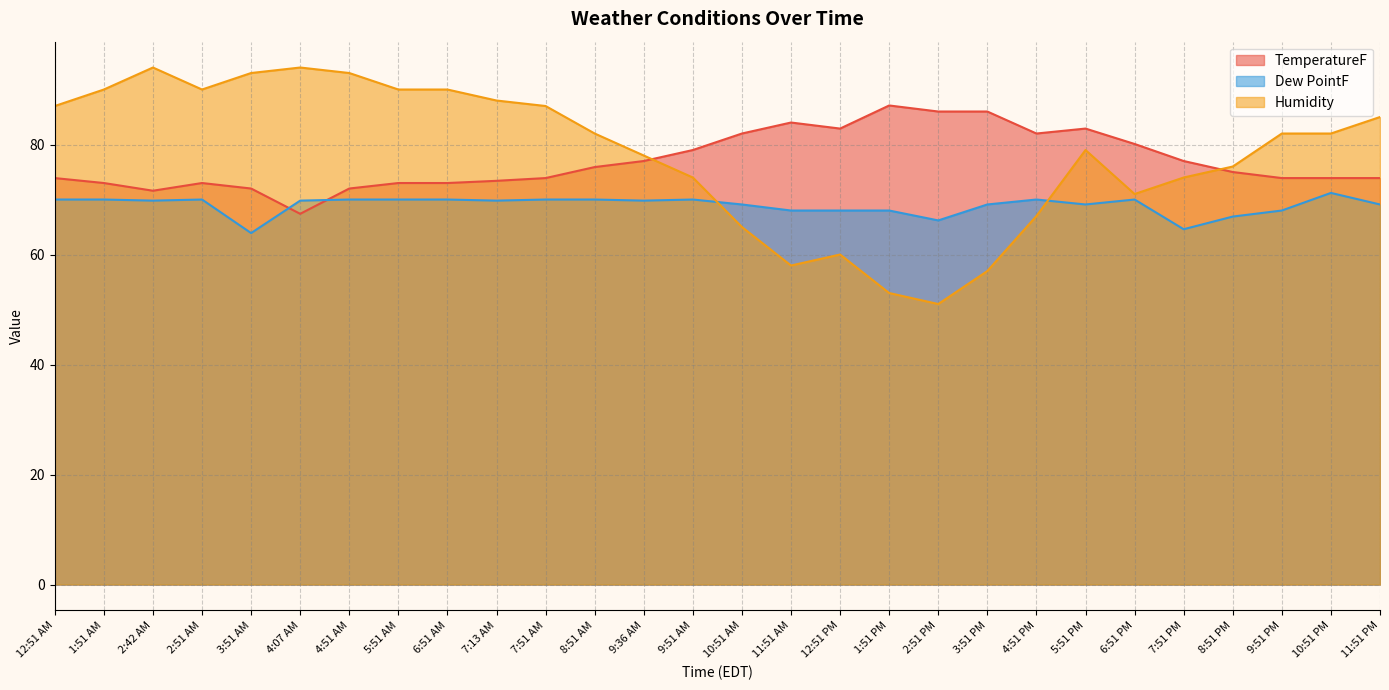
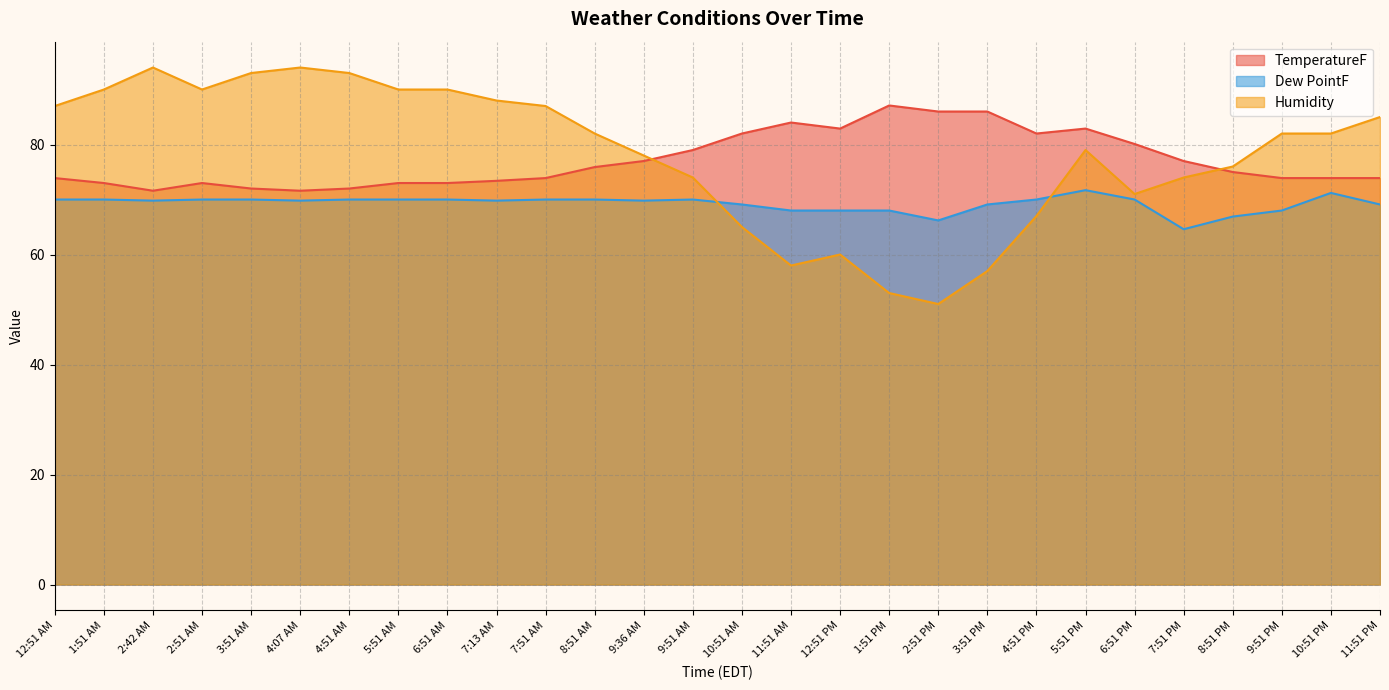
Dew PointF, 3:51 AM: 64 -> 70
TemperatureF, 4:07 AM: 67 -> 72
Dew PointF, 5:51 PM: 69 -> 72
